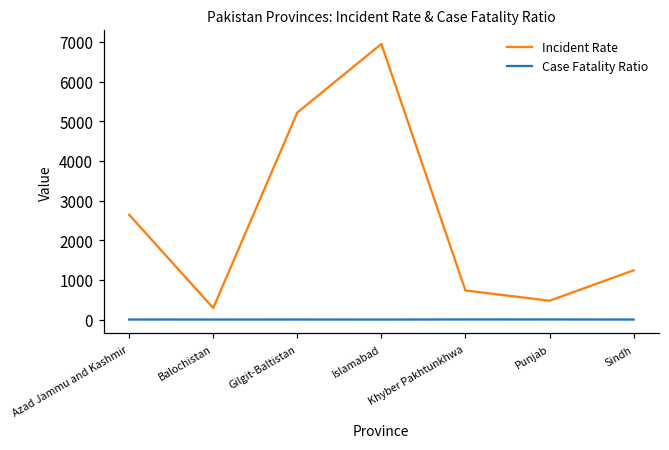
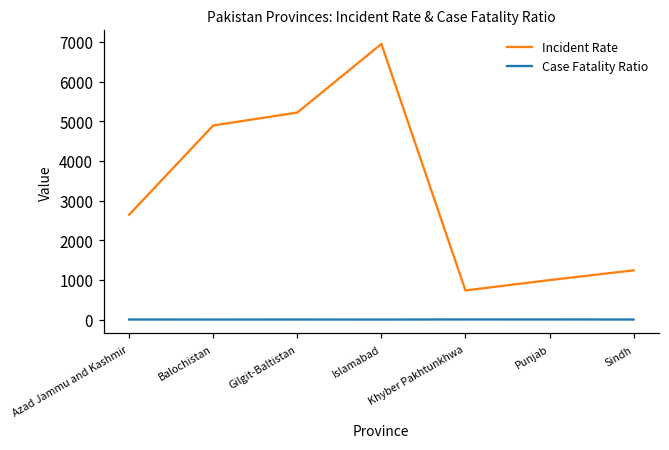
Incident Rate, Balochistan: 300 -> 4900
Incident Rate, Punjab: 500 -> 1000
